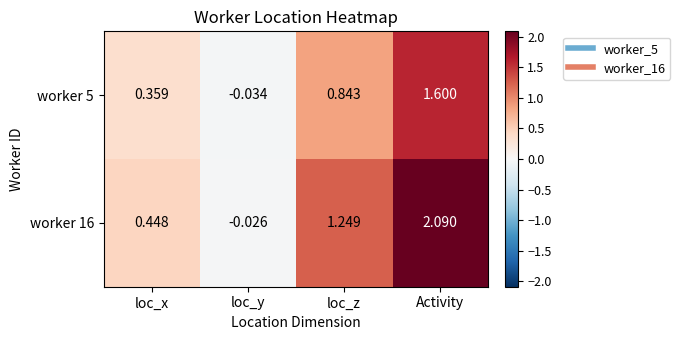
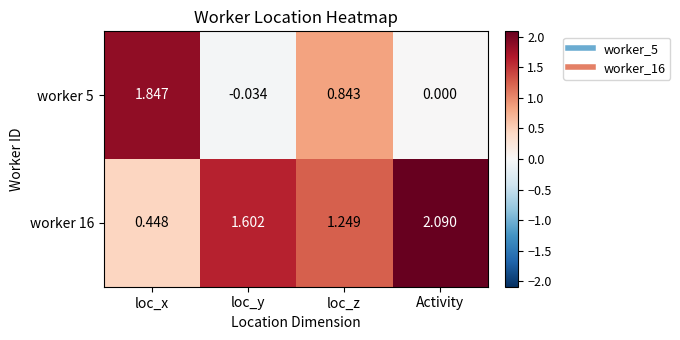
worker 5, loc_x: 0.359 -> 1.847
worker 5, Activity: 1.600 -> 0.000
worker 16, loc_y: -0.026 -> 1.602
